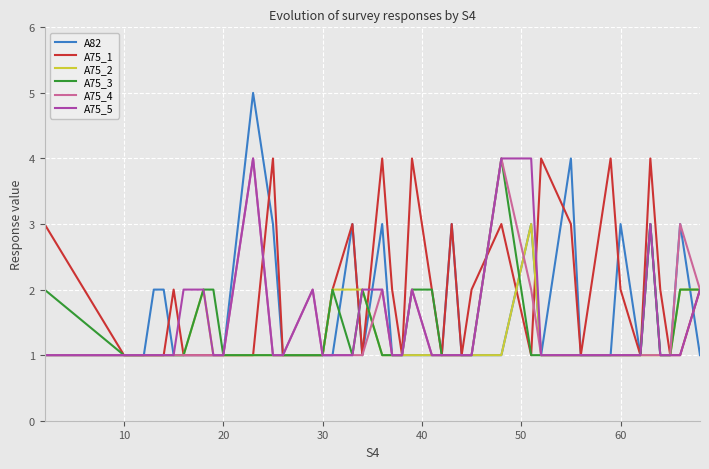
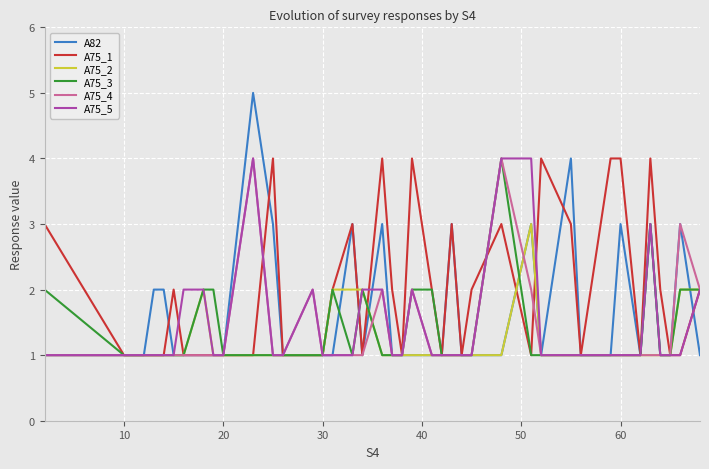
A75_1, 60: 2 -> 4
